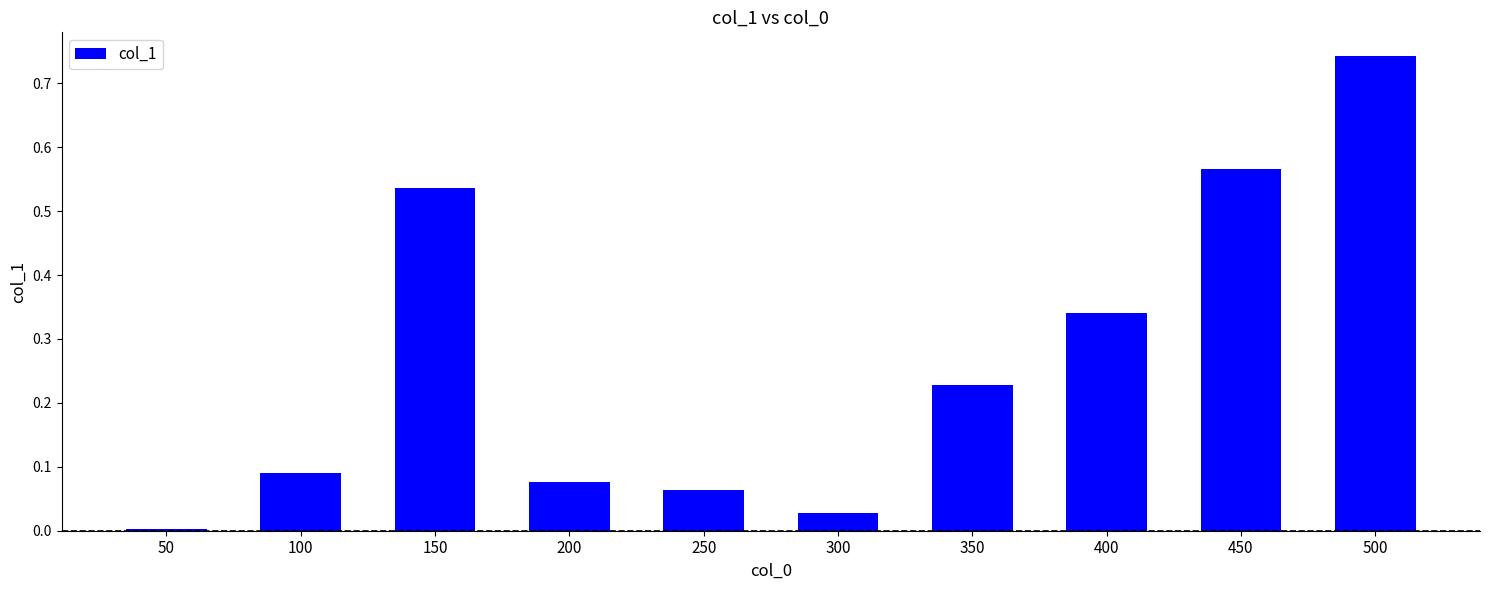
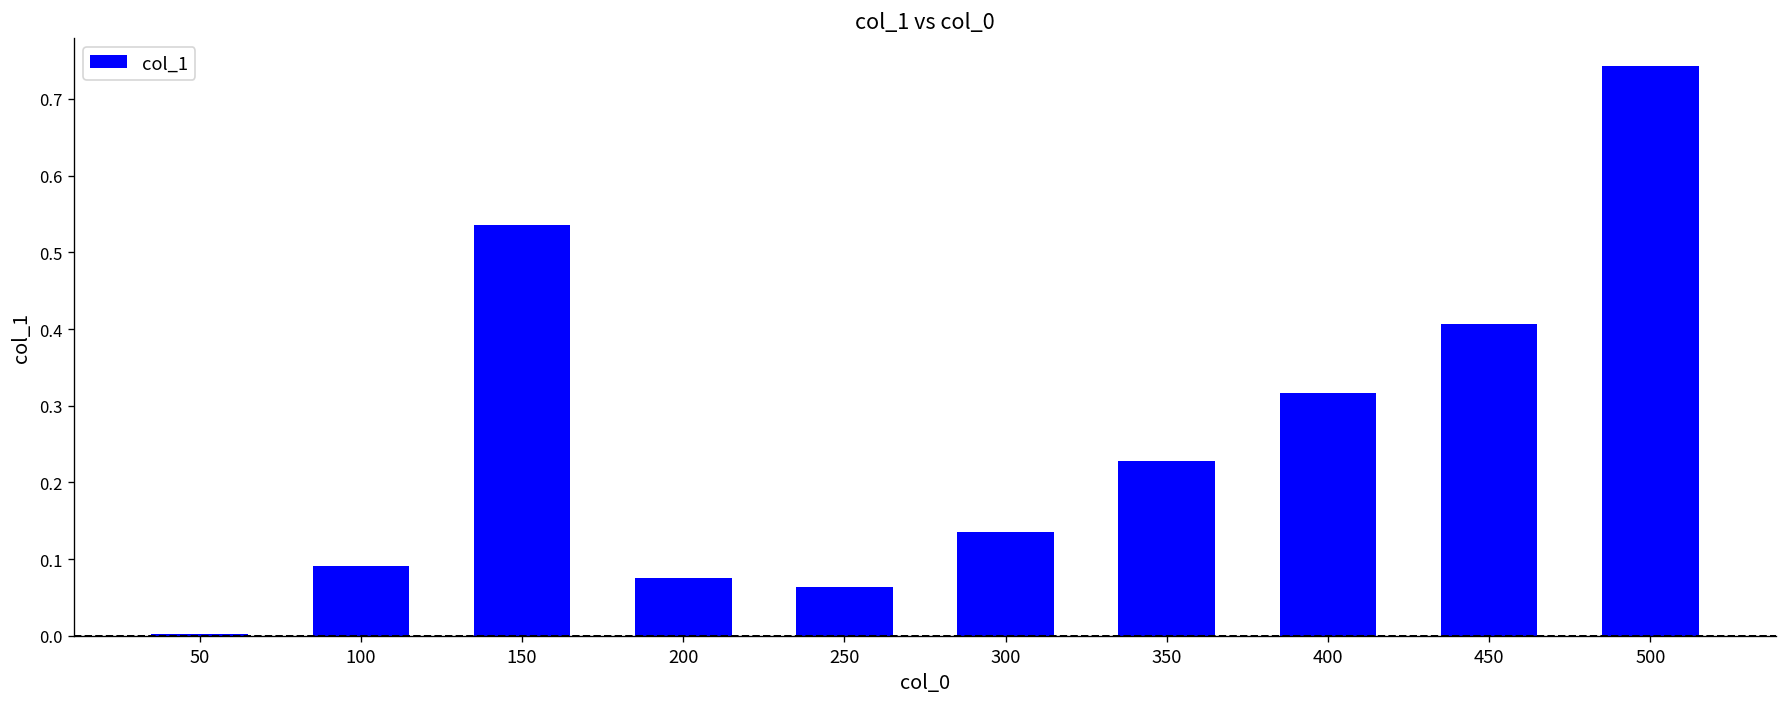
300: 0.03 -> 0.14
400: 0.34 -> 0.32
450: 0.57 -> 0.41
